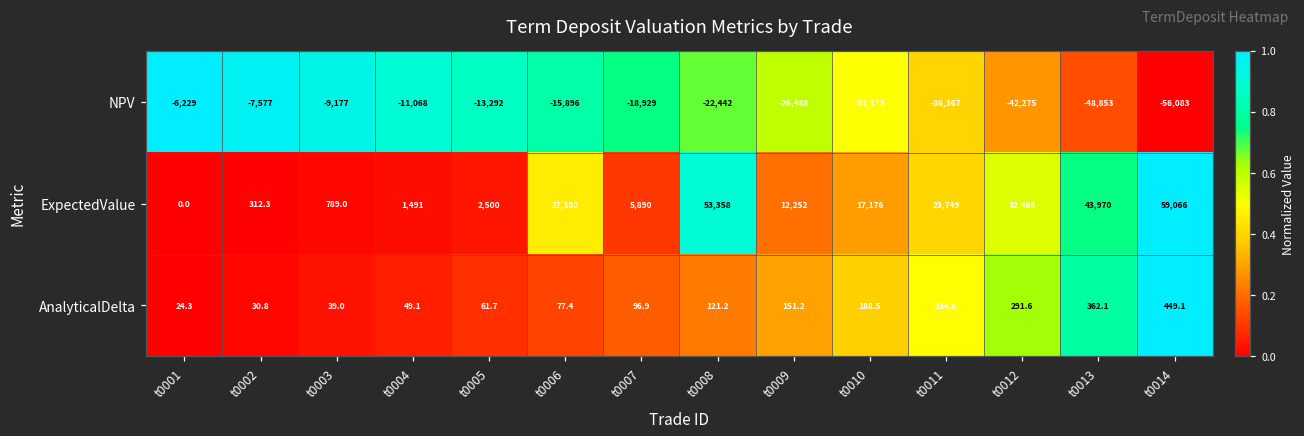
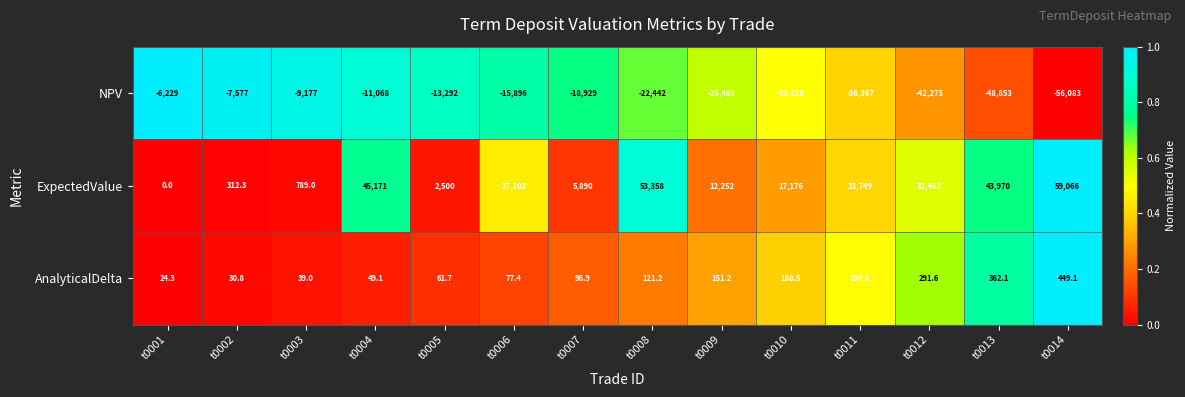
ExpectedValue, t0004: 1,491 -> 45,171
